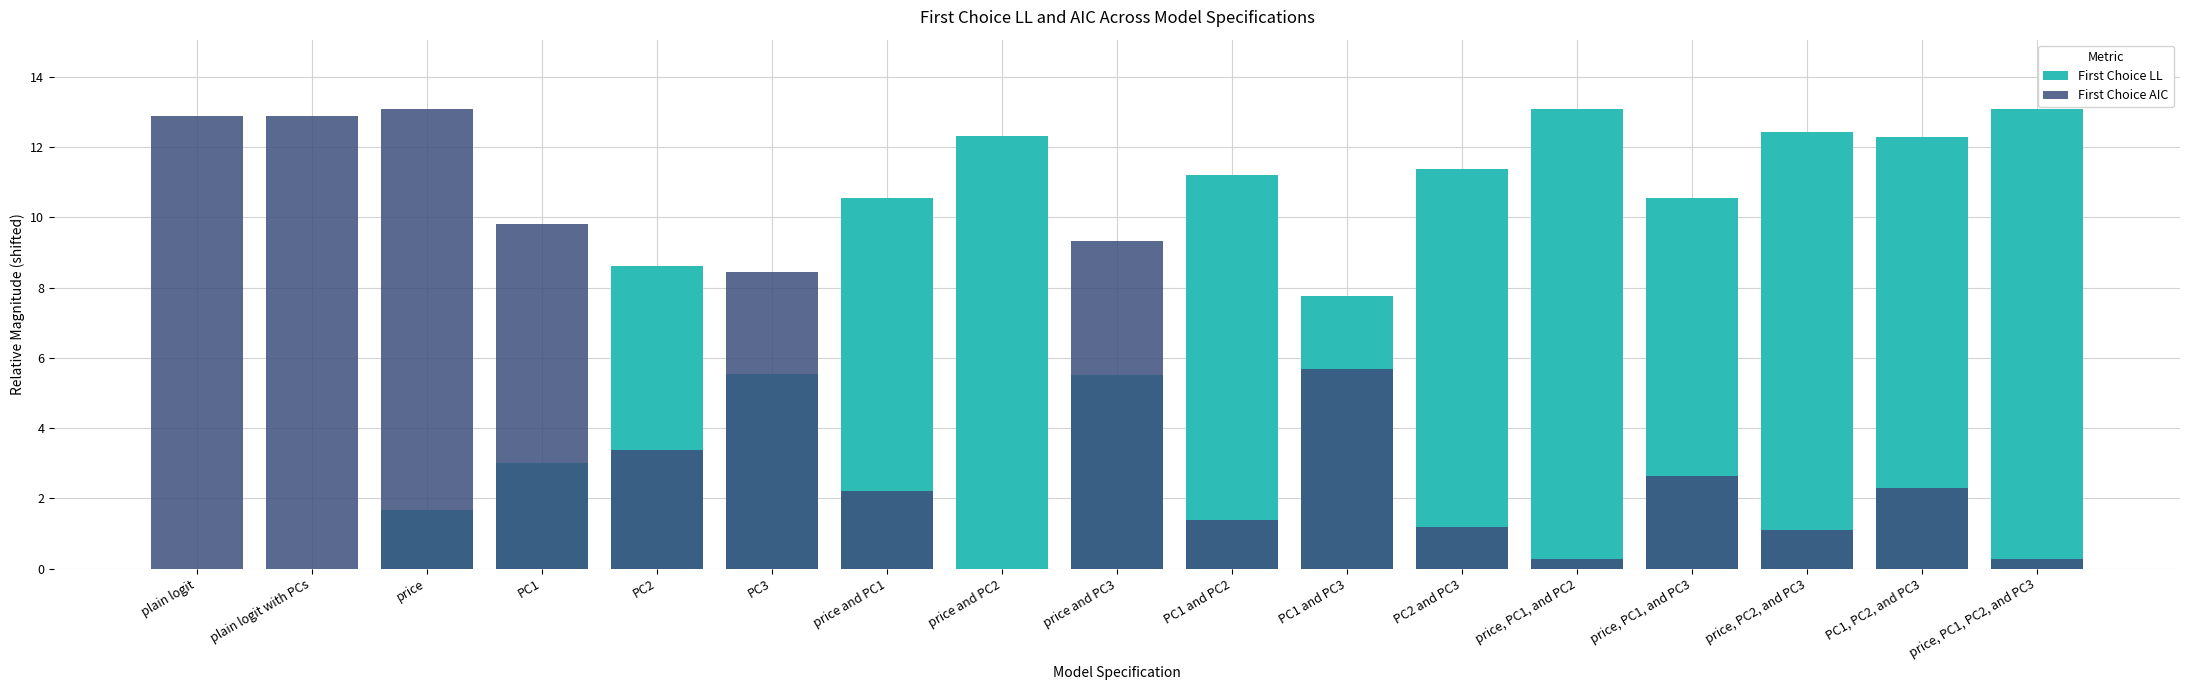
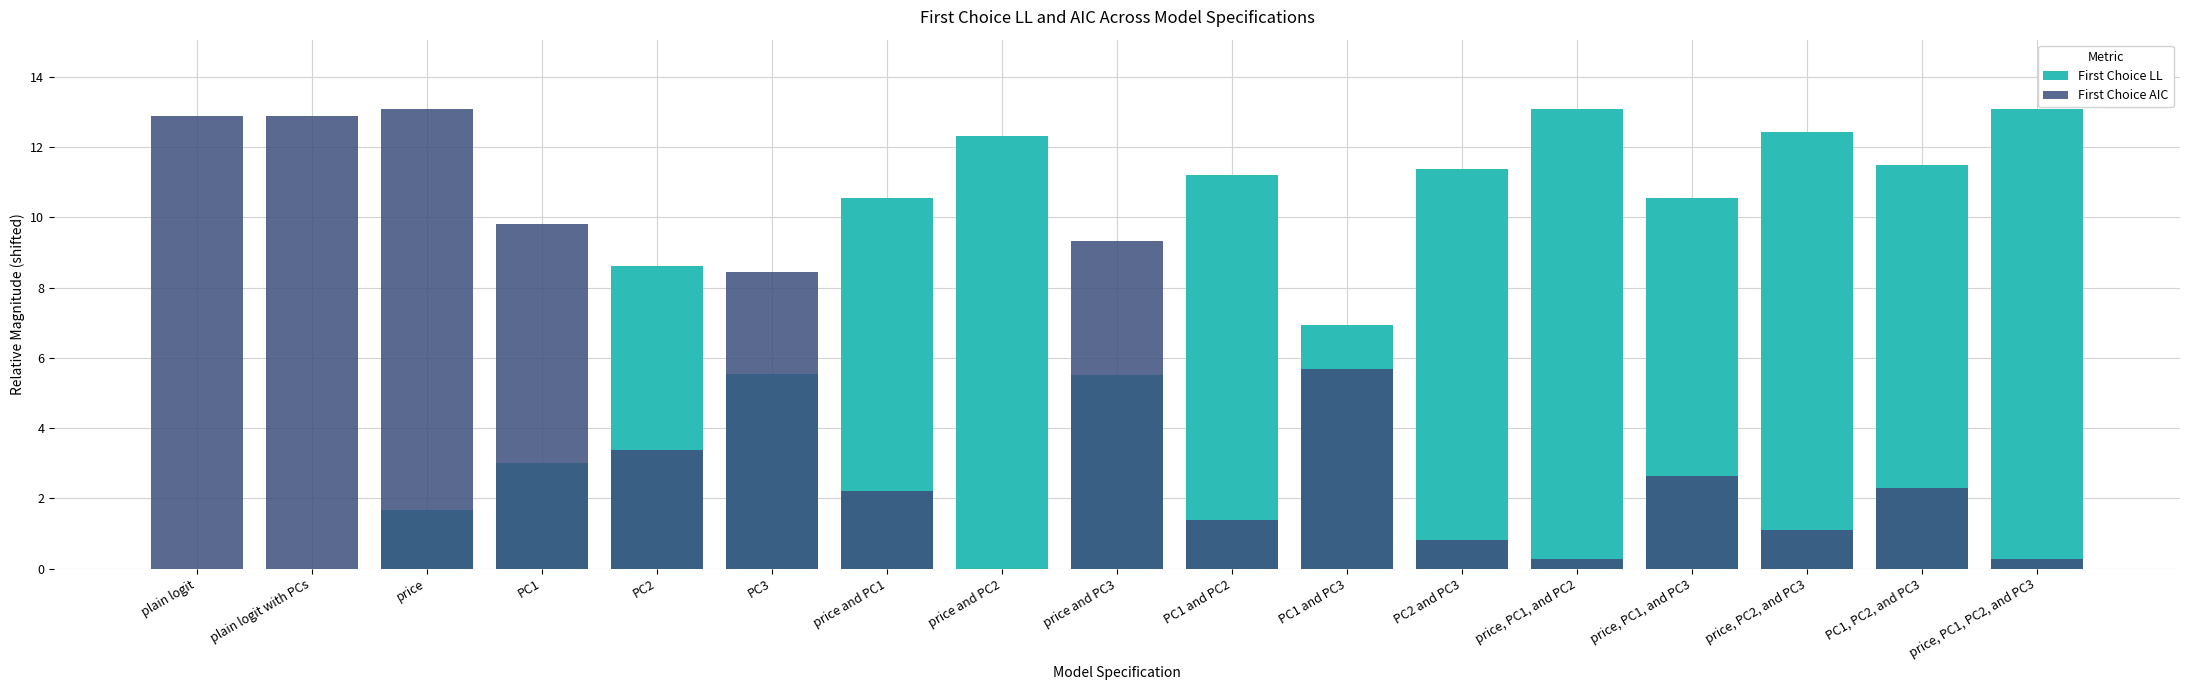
First Choice LL, PC1 and PC3: 7.8 -> 6.9
First Choice AIC, PC2 and PC3: 1.2 -> 0.8
First Choice LL, PC1, PC2, and PC3: 12.3 -> 11.5
